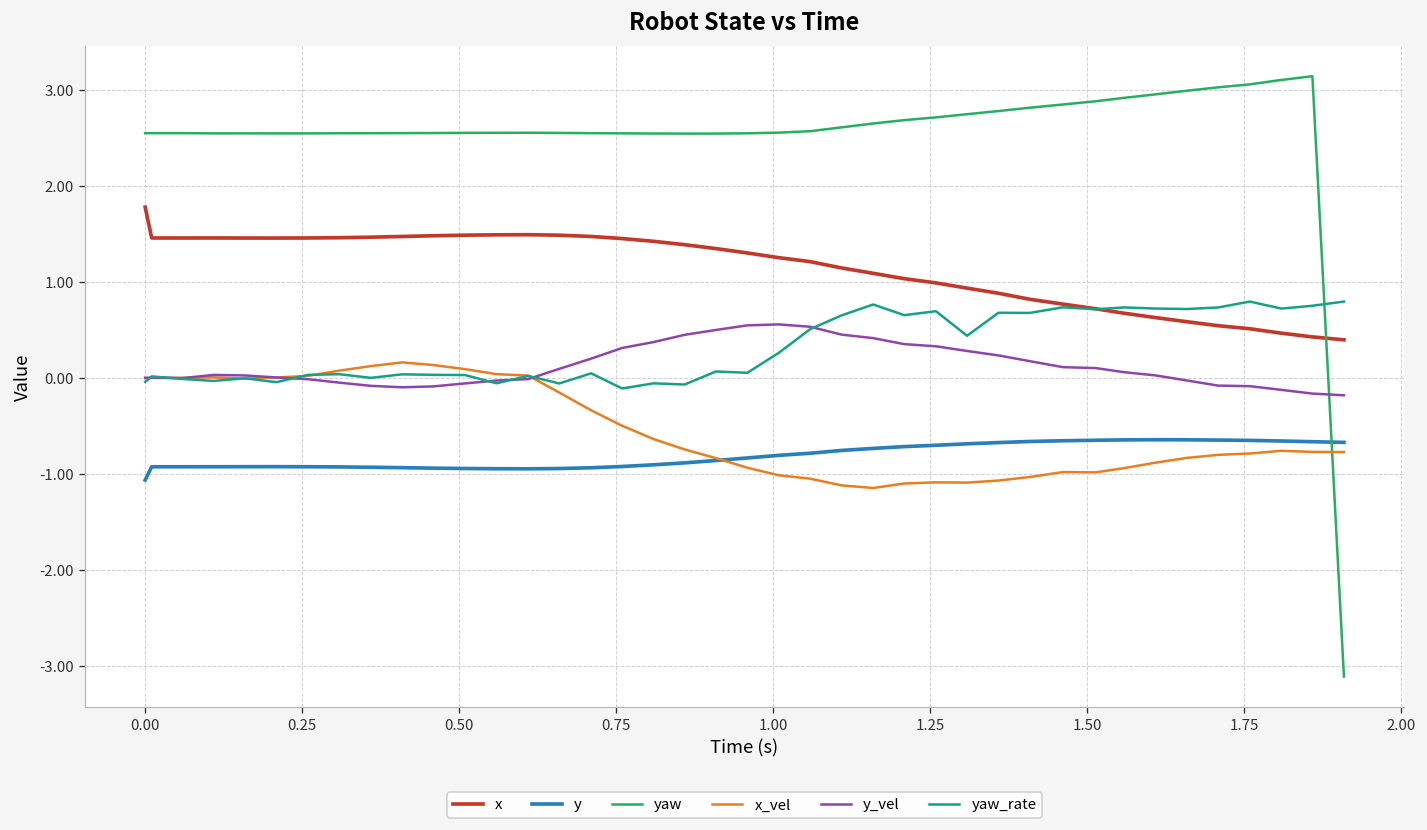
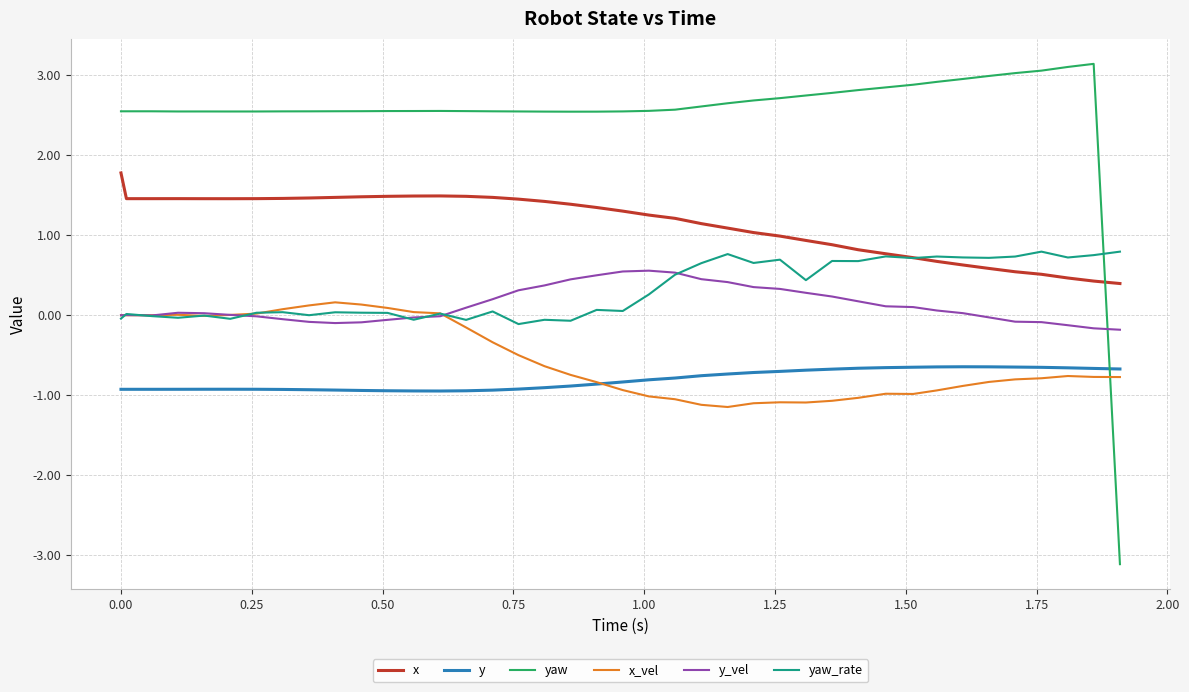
y, 0.00: -1.1 -> -0.9
